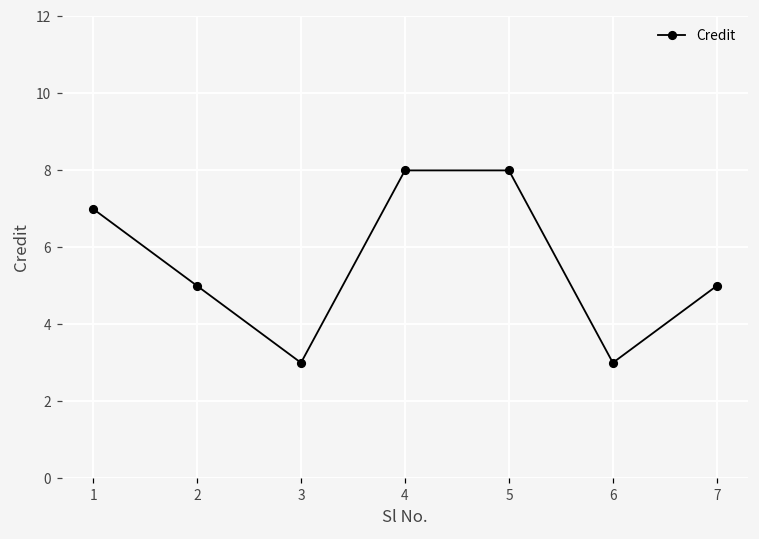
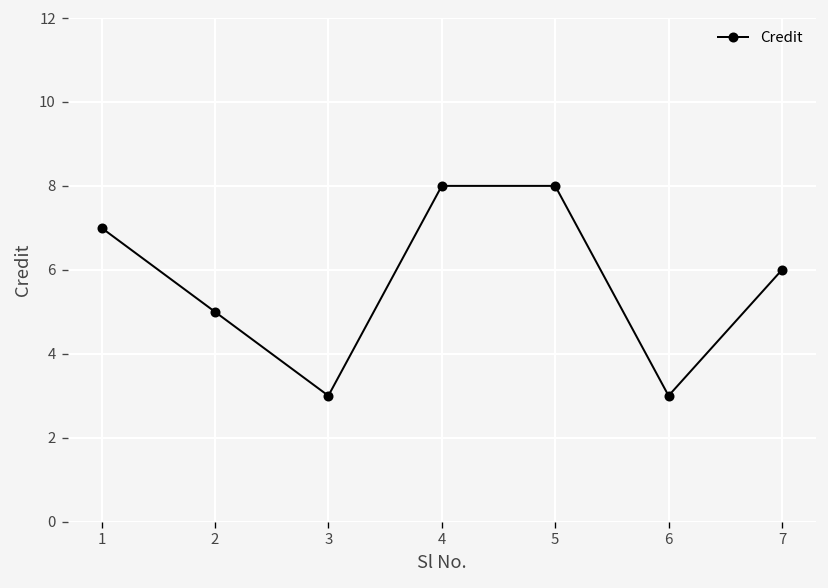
7: 5 -> 6
